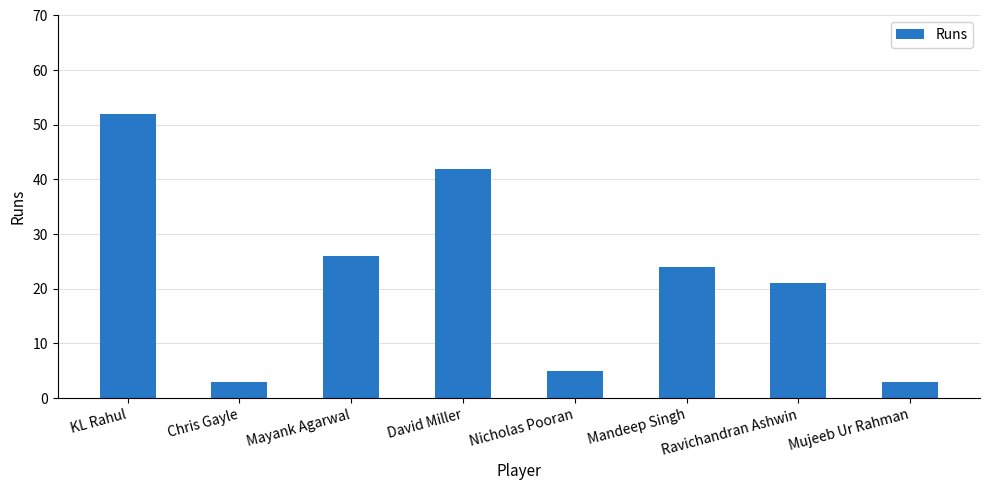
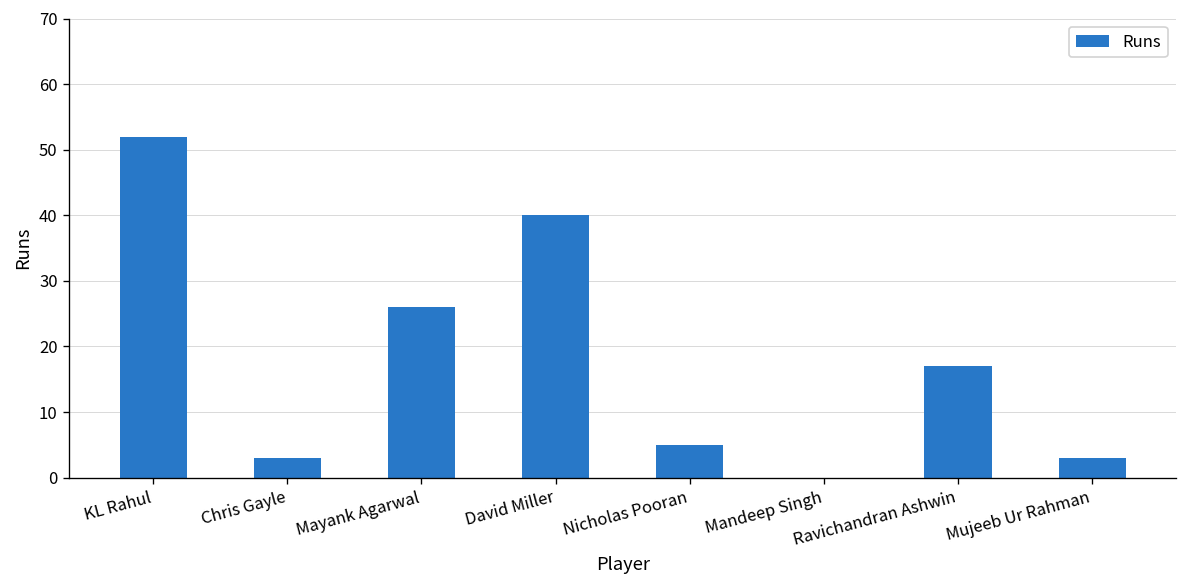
David Miller: 42 -> 40
Mandeep Singh: 24 -> 0
Ravichandran Ashwin: 21 -> 17
